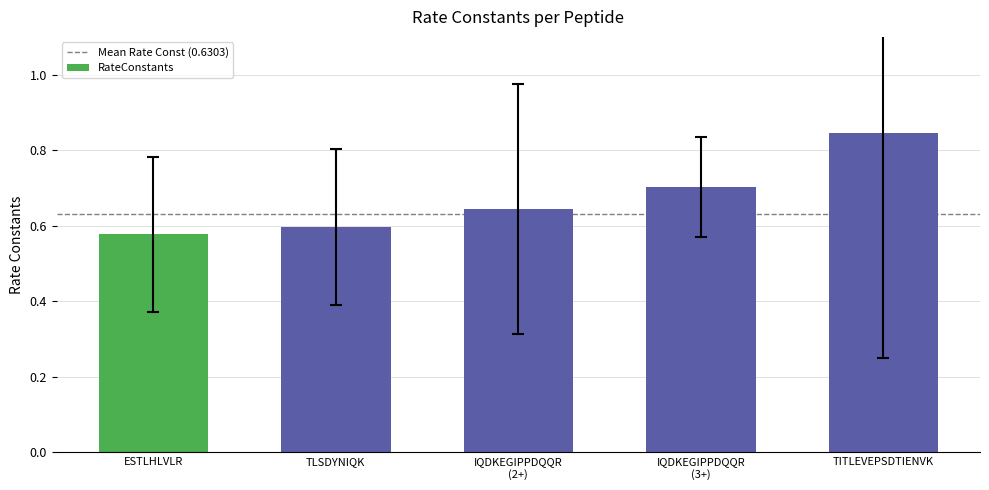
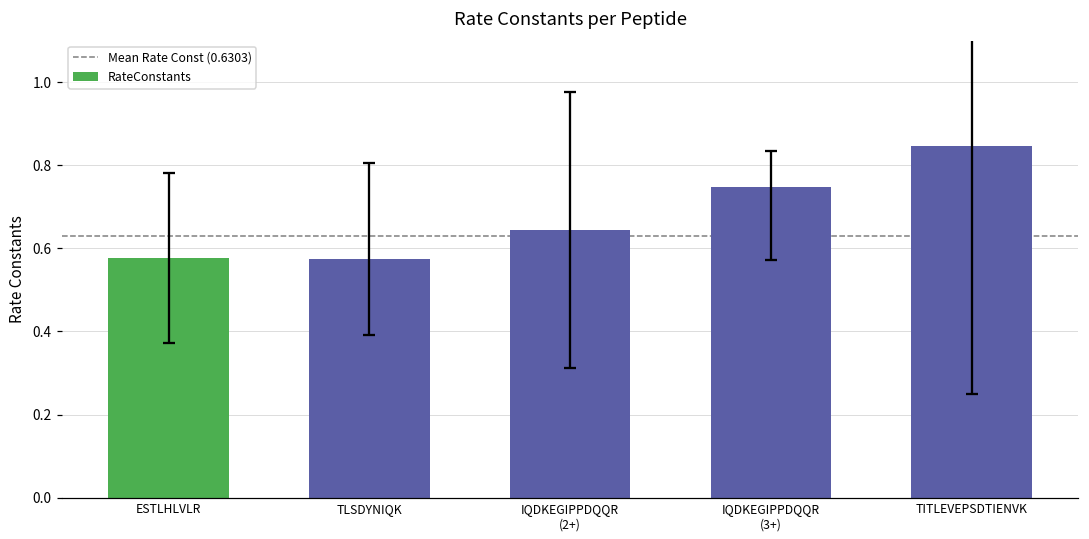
RateConstants, TLSDYNIQK: 0.60 -> 0.57
RateConstants, IQDKEGIPPDQQR (3+): 0.70 -> 0.75
